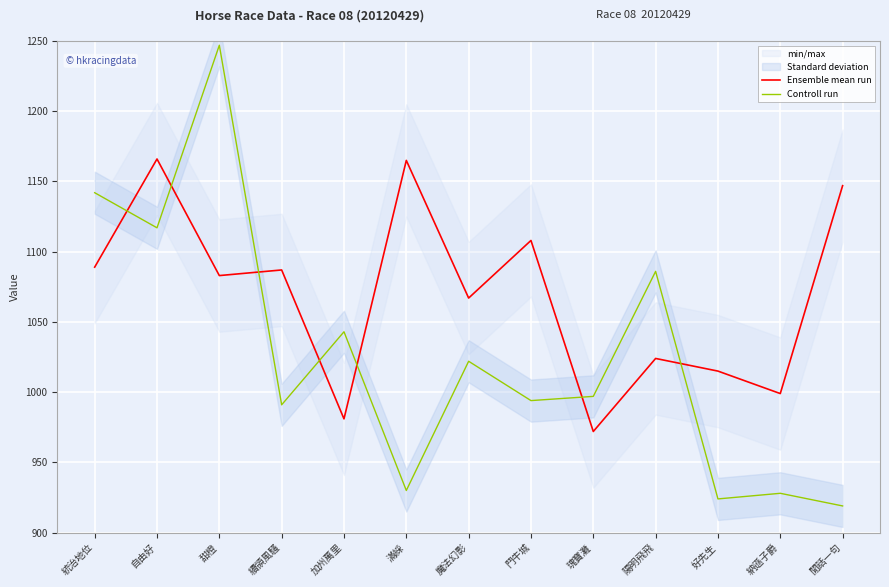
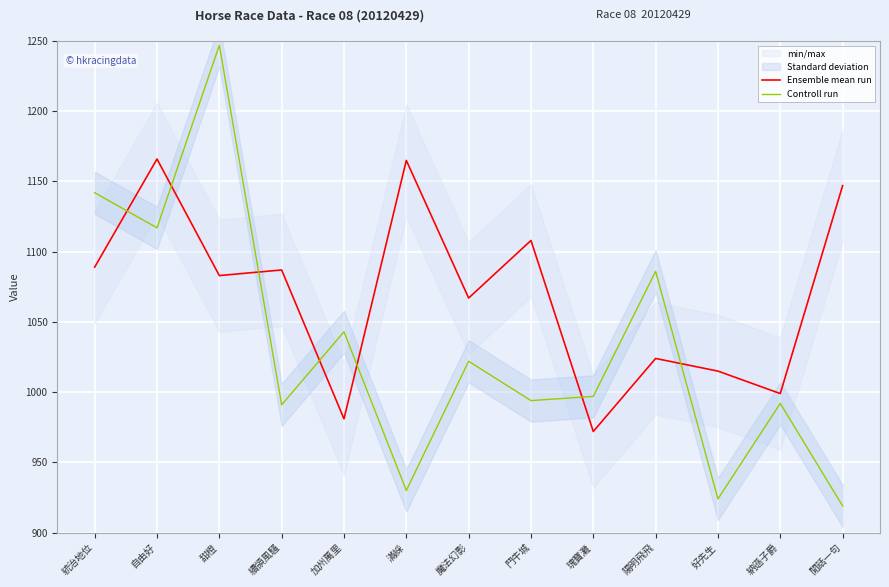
Controll run, 納遜子爵: 928 -> 992
